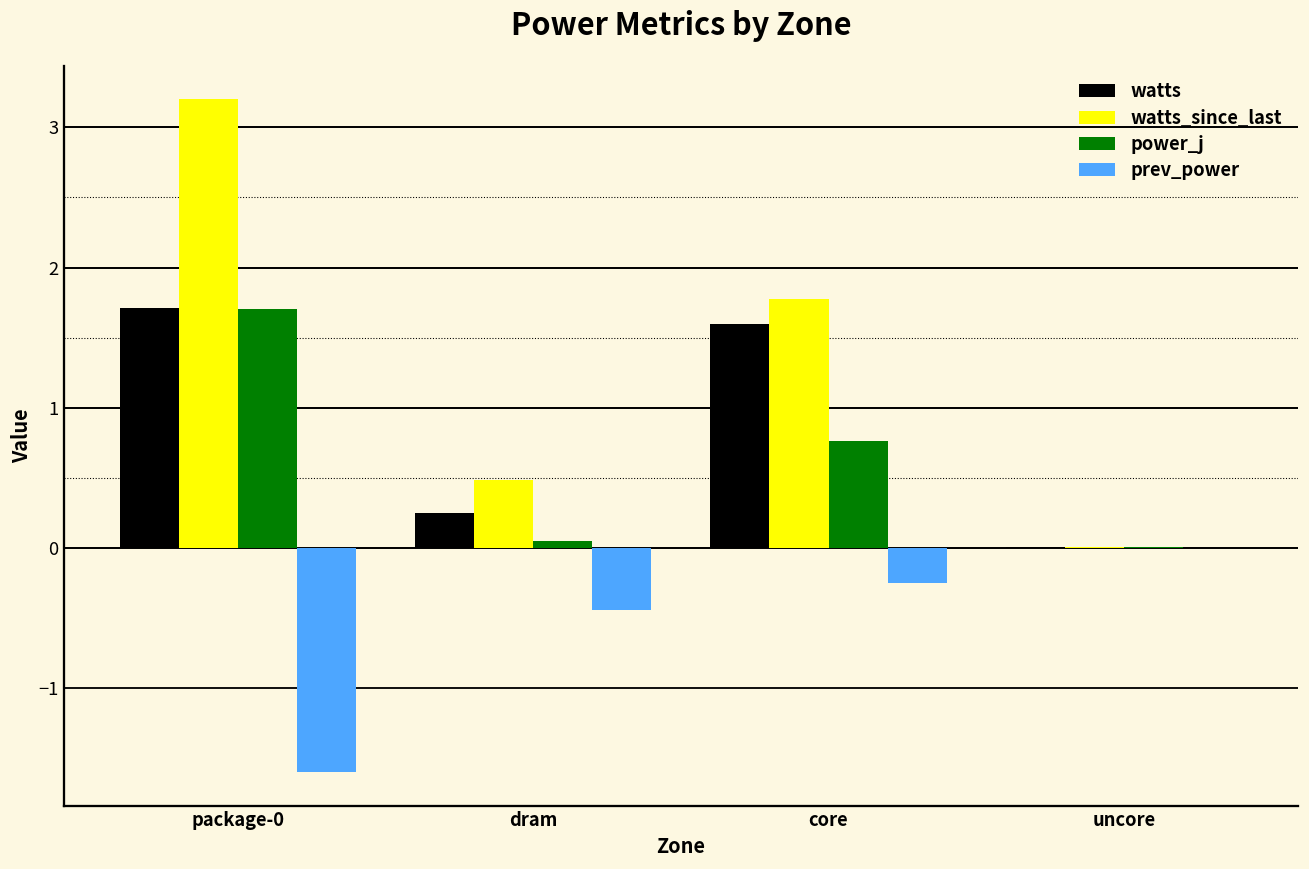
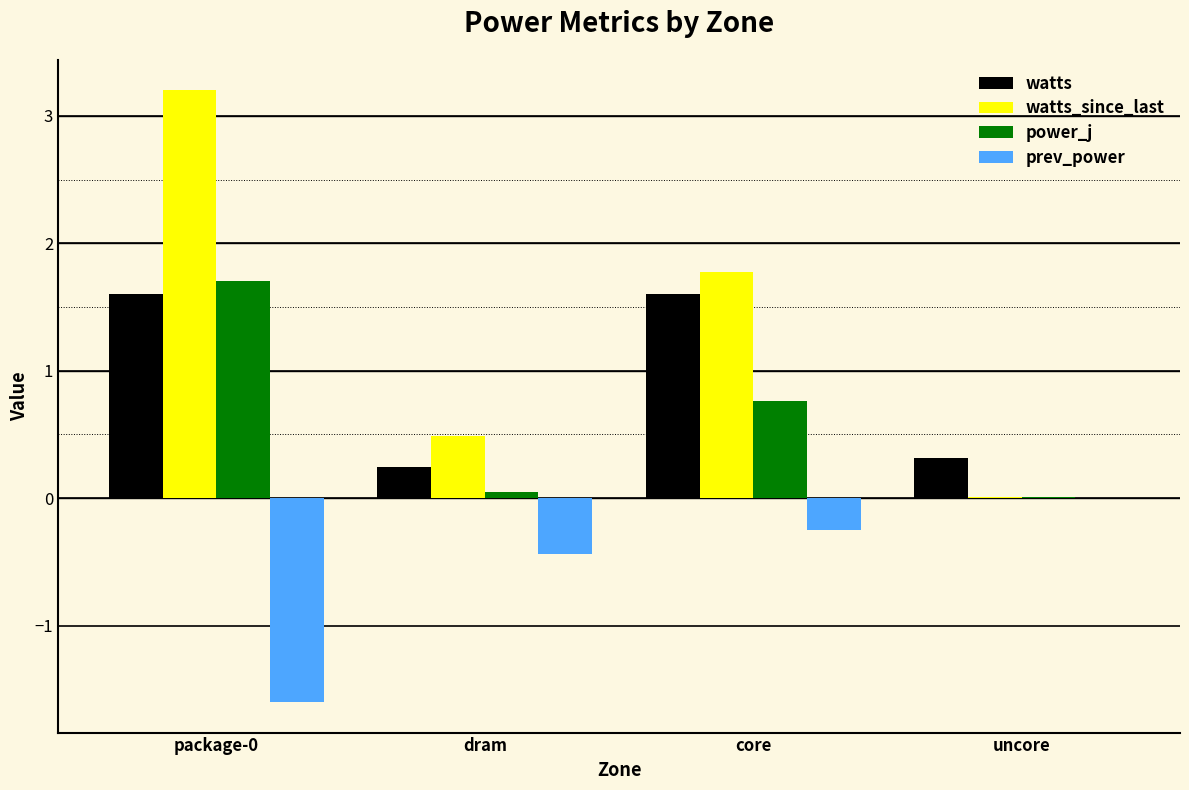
watts, package-0: 1.71 -> 1.60
watts, uncore: 0.01 -> 0.32
